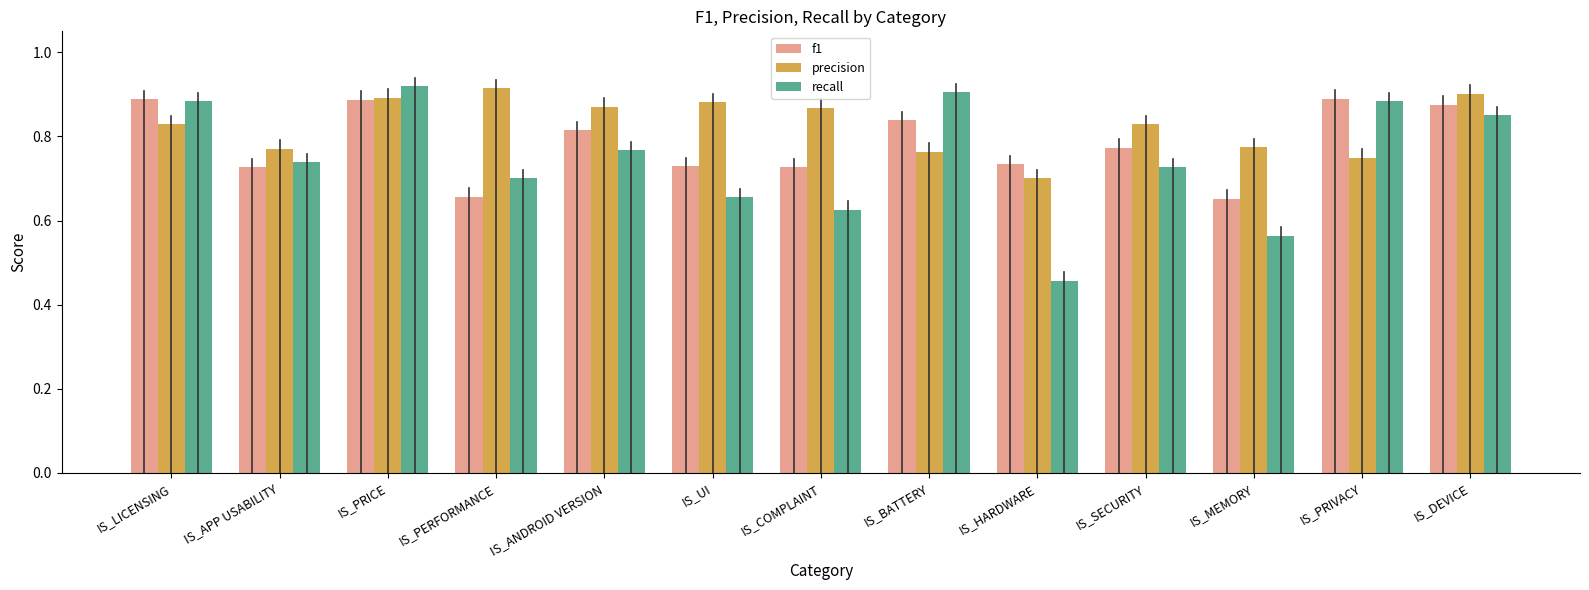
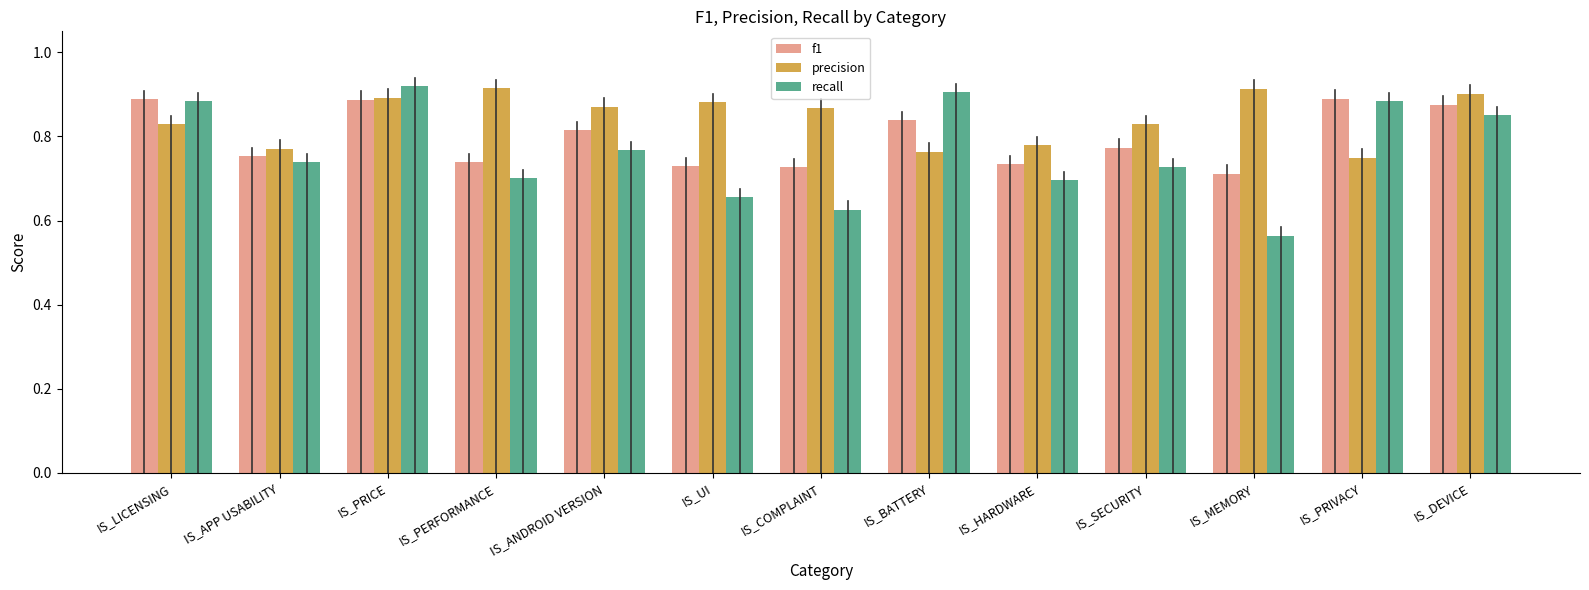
f1, IS_APP USABILITY: 0.73 -> 0.75
f1, IS_PERFORMANCE: 0.66 -> 0.74
precision, IS_HARDWARE: 0.70 -> 0.78
recall, IS_HARDWARE: 0.46 -> 0.70
f1, IS_MEMORY: 0.65 -> 0.71
precision, IS_MEMORY: 0.77 -> 0.91
